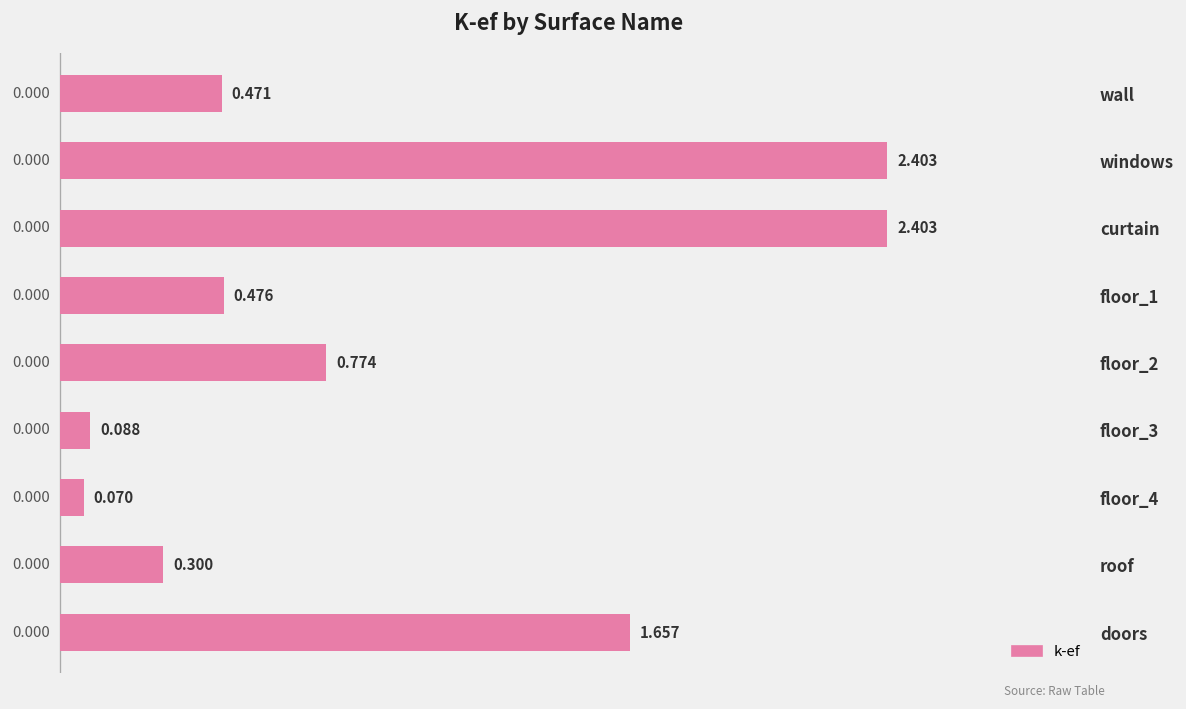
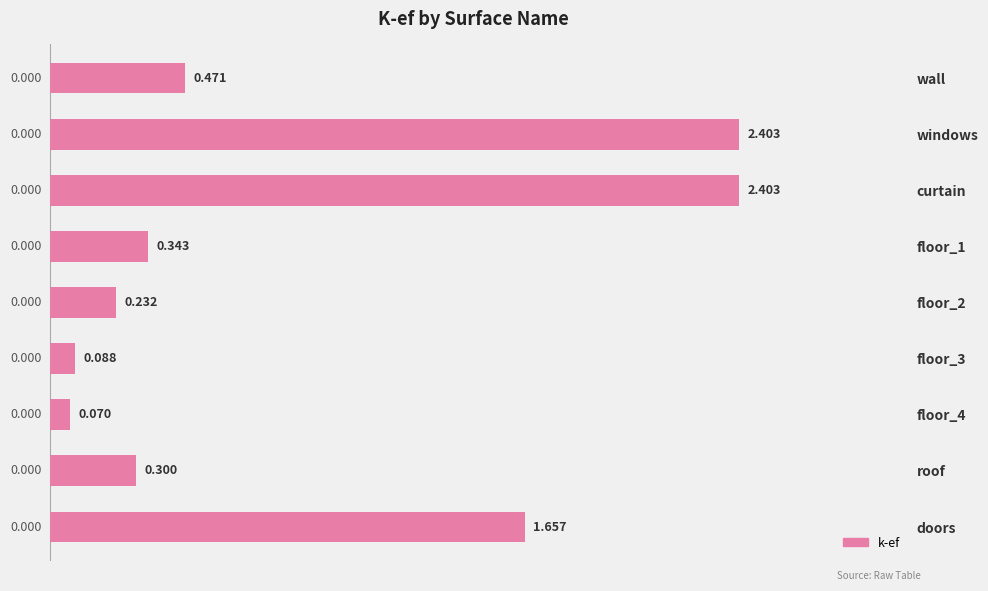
floor_1: 0.476 -> 0.343
floor_2: 0.774 -> 0.232
